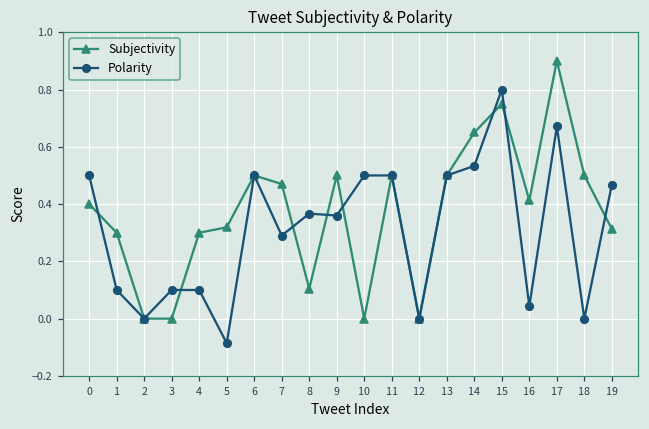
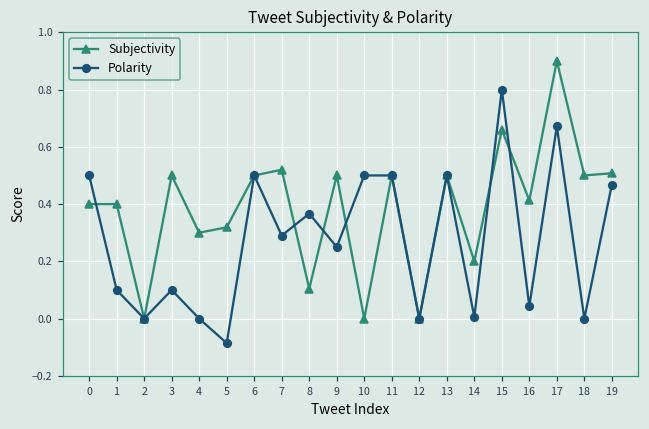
Subjectivity, 1: 0.3 -> 0.4
Subjectivity, 3: 0.0 -> 0.5
Polarity, 4: 0.1 -> 0.0
Subjectivity, 7: 0.47 -> 0.52
Polarity, 9: 0.36 -> 0.25
Subjectivity, 14: 0.65 -> 0.20
Polarity, 14: 0.53 -> 0.01
Subjectivity, 15: 0.75 -> 0.66
Subjectivity, 19: 0.31 -> 0.51
